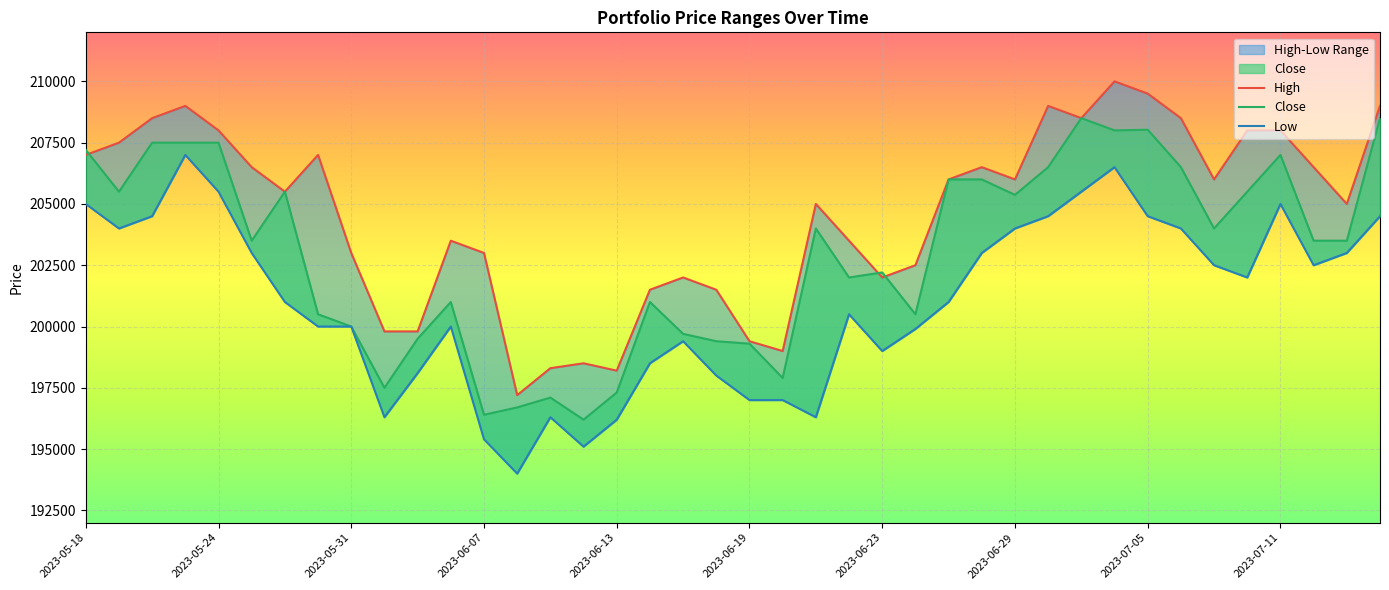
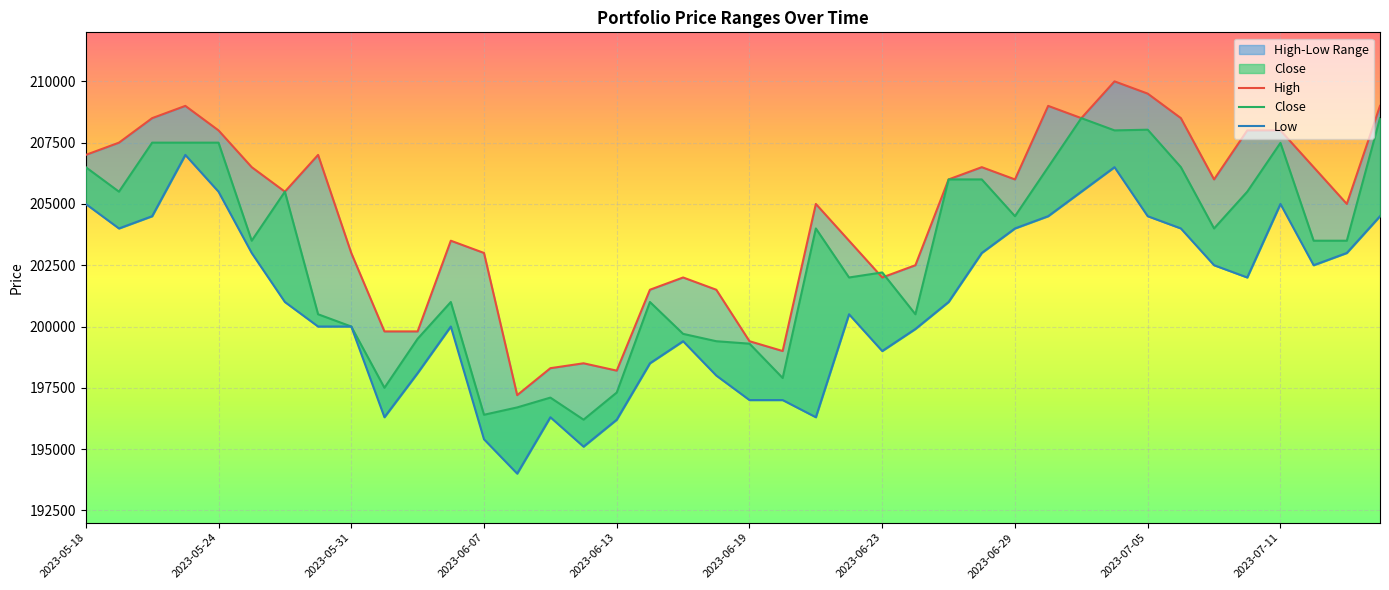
Close, 2023-05-18: 207200 -> 206500
Close, 2023-06-29: 205400 -> 204500
Close, 2023-07-11: 207000 -> 207500
